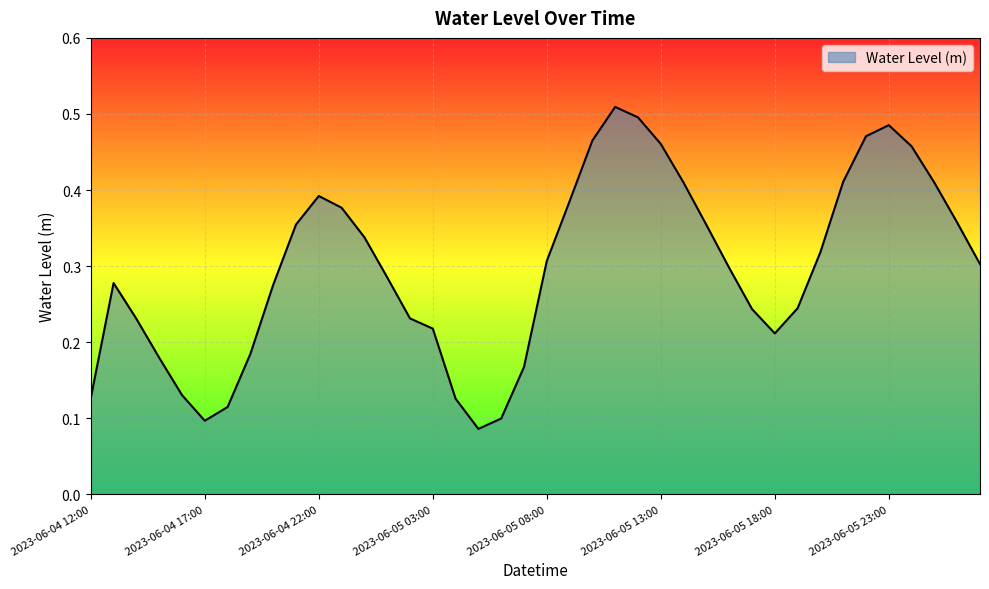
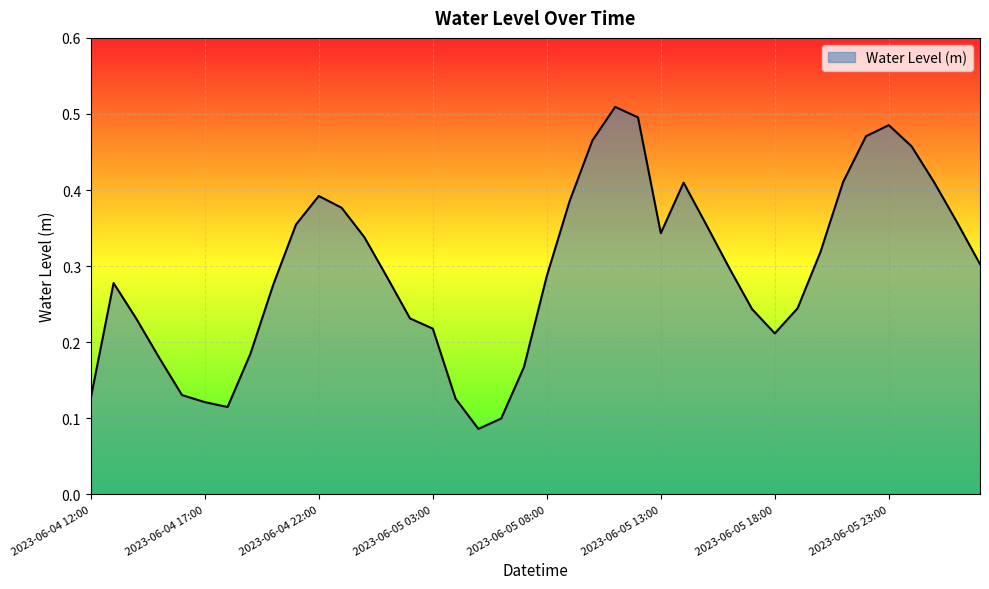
2023-06-04 17:00: 0.10 -> 0.12
2023-06-05 08:00: 0.31 -> 0.29
2023-06-05 13:00: 0.46 -> 0.34
